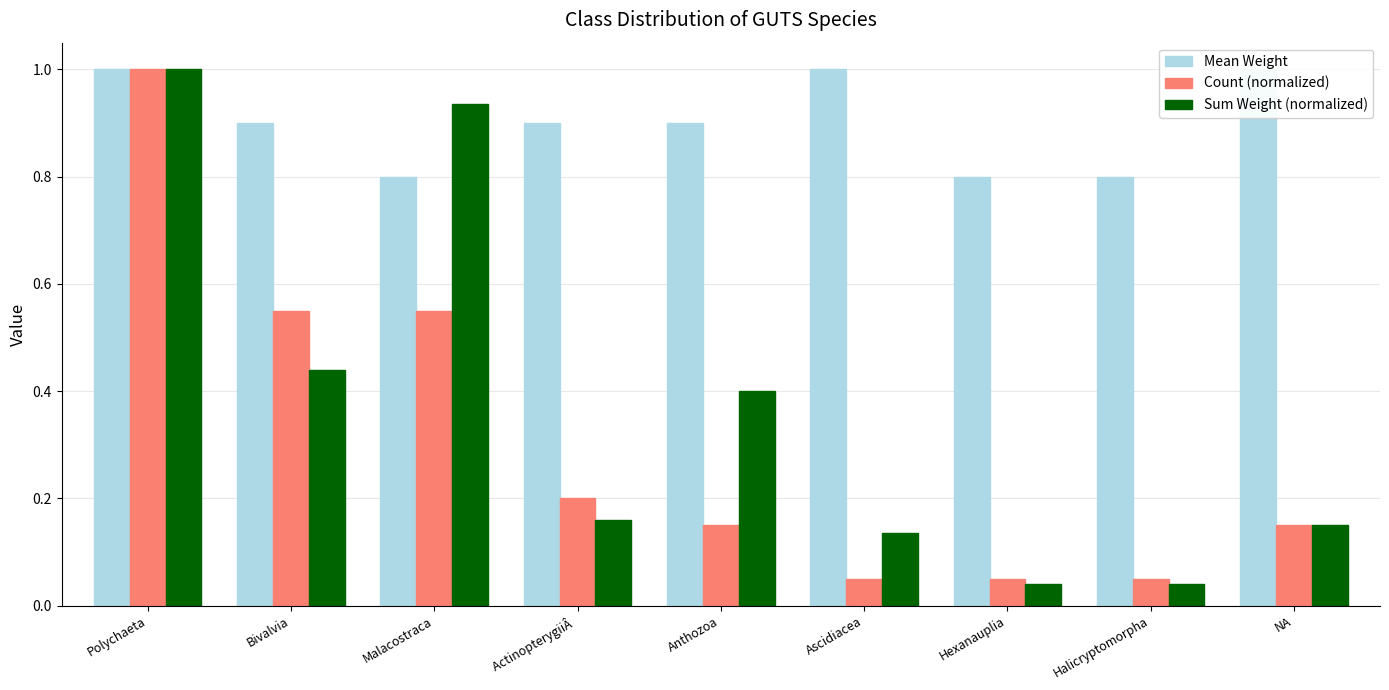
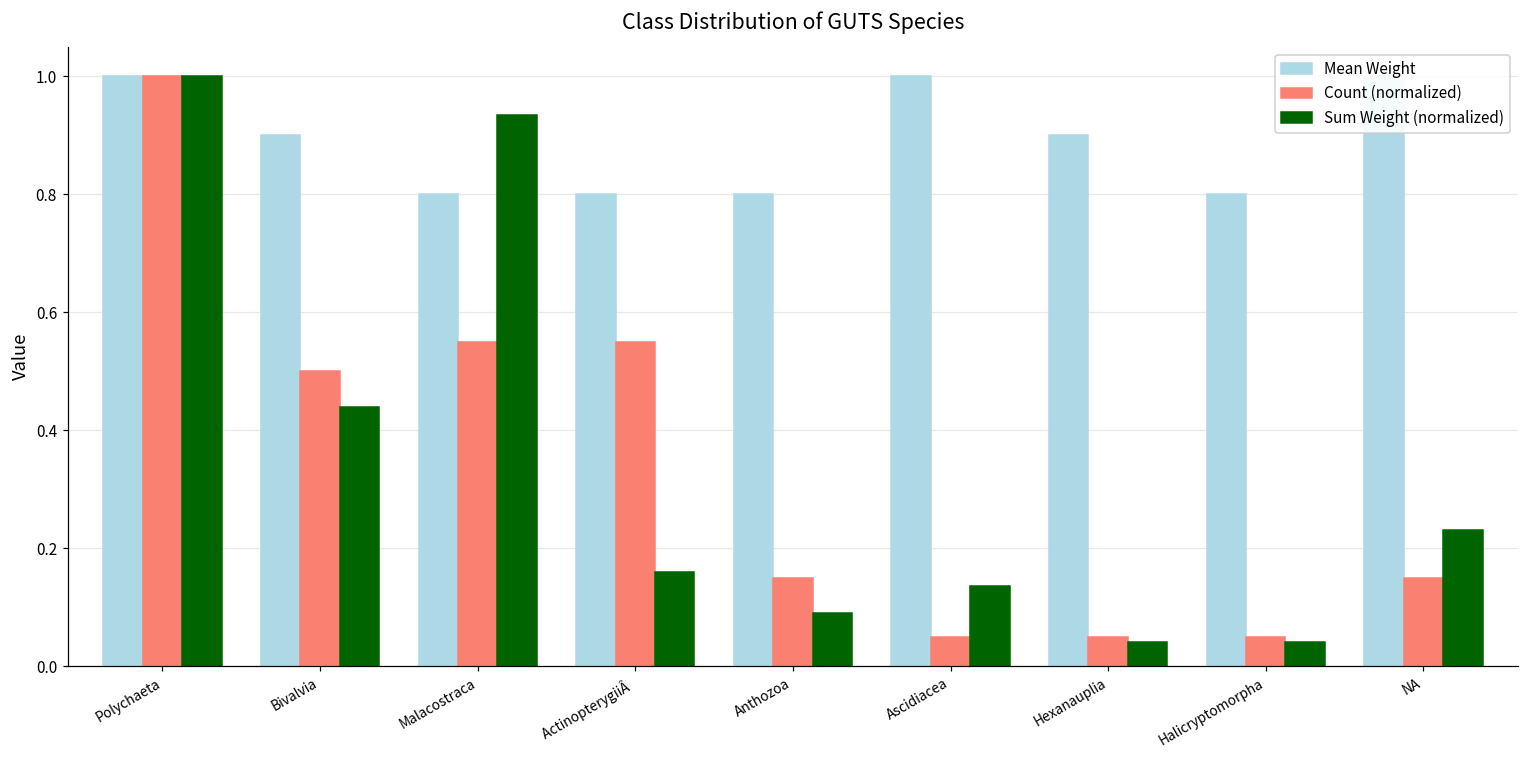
Count (normalized), Bivalvia: 0.55 -> 0.50
Mean Weight, ActinopterygiiÂ: 0.9 -> 0.8
Count (normalized), ActinopterygiiÂ: 0.20 -> 0.55
Mean Weight, Anthozoa: 0.9 -> 0.8
Sum Weight (normalized), Anthozoa: 0.40 -> 0.09
Mean Weight, Hexanauplia: 0.8 -> 0.9
Sum Weight (normalized), NA: 0.15 -> 0.23
